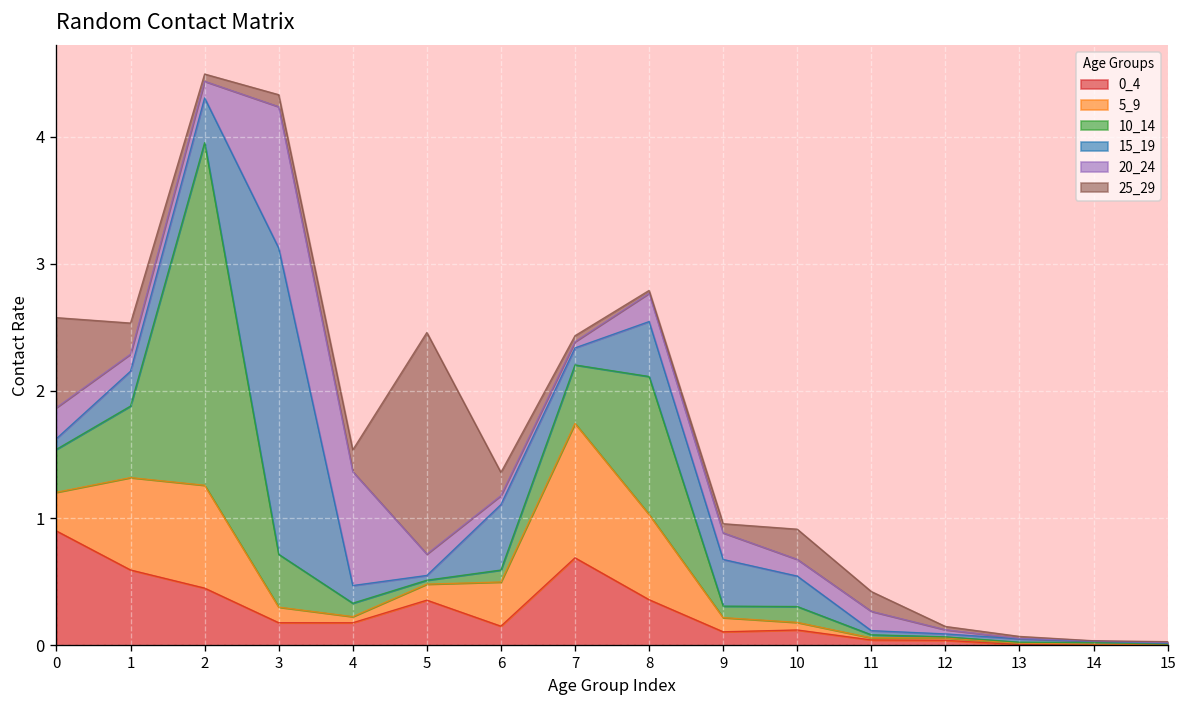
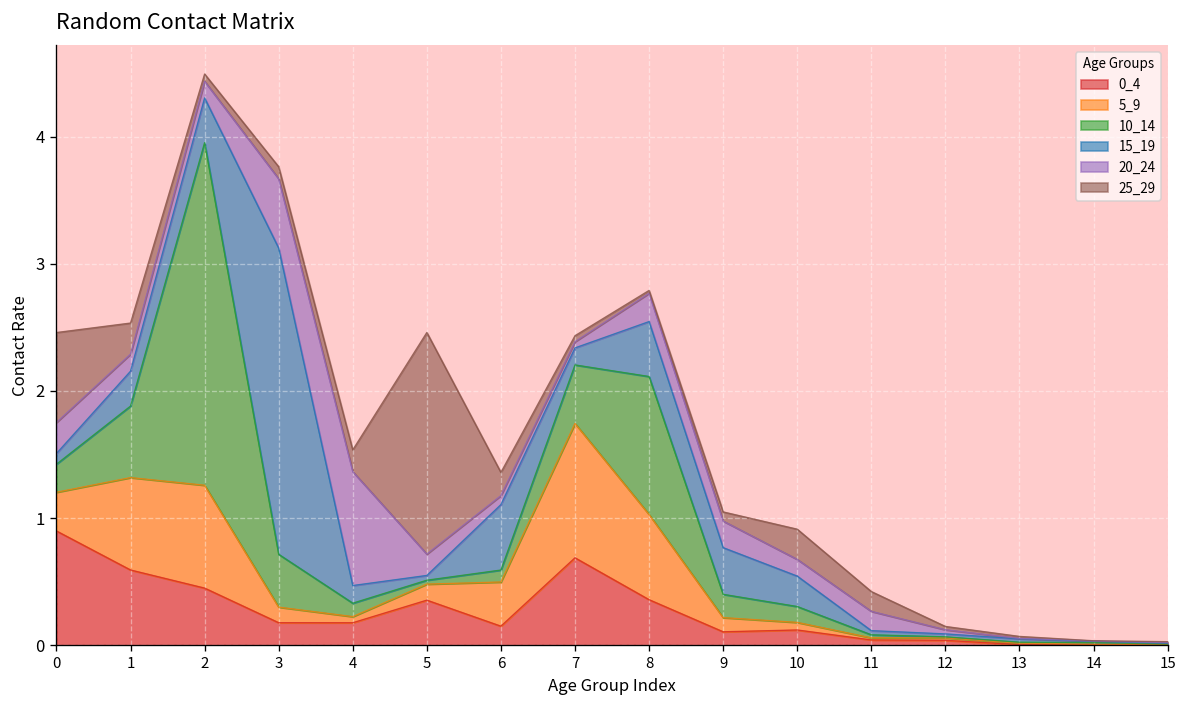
10_14, 0: 0.34 -> 0.22
20_24, 3: 1.11 -> 0.54
10_14, 9: 0.09 -> 0.18
